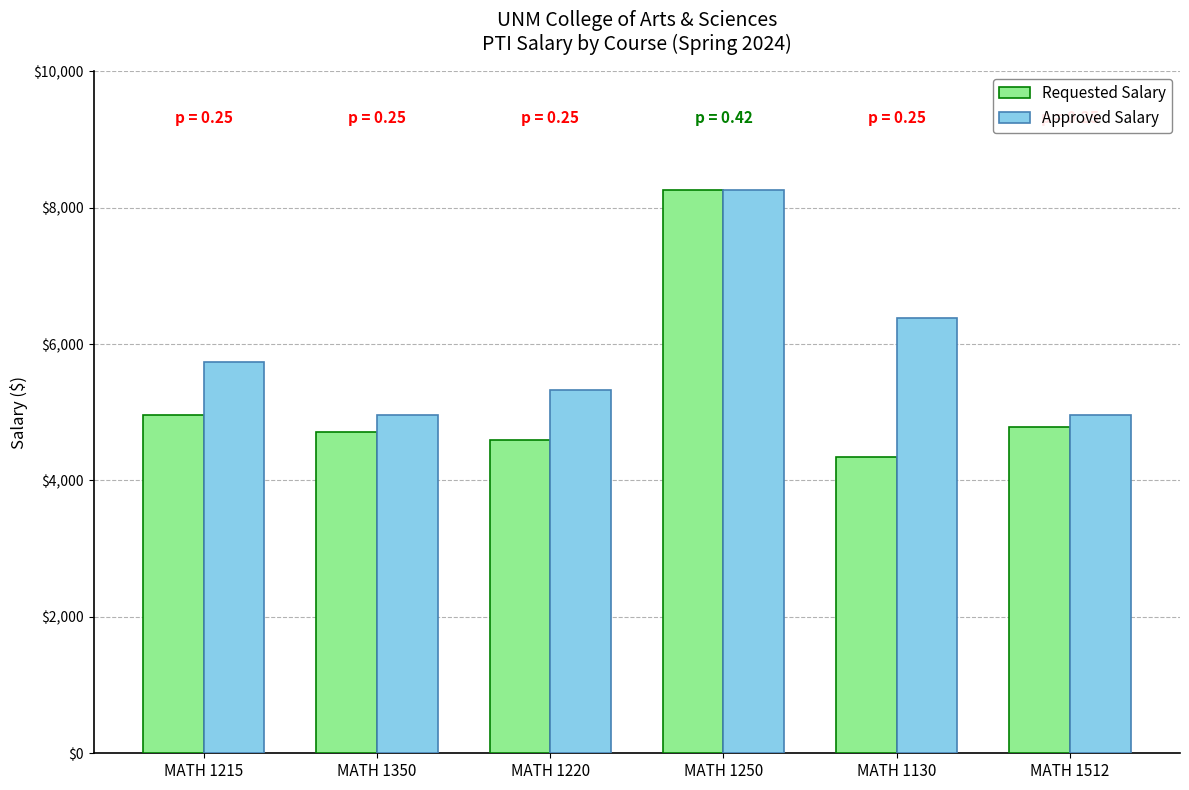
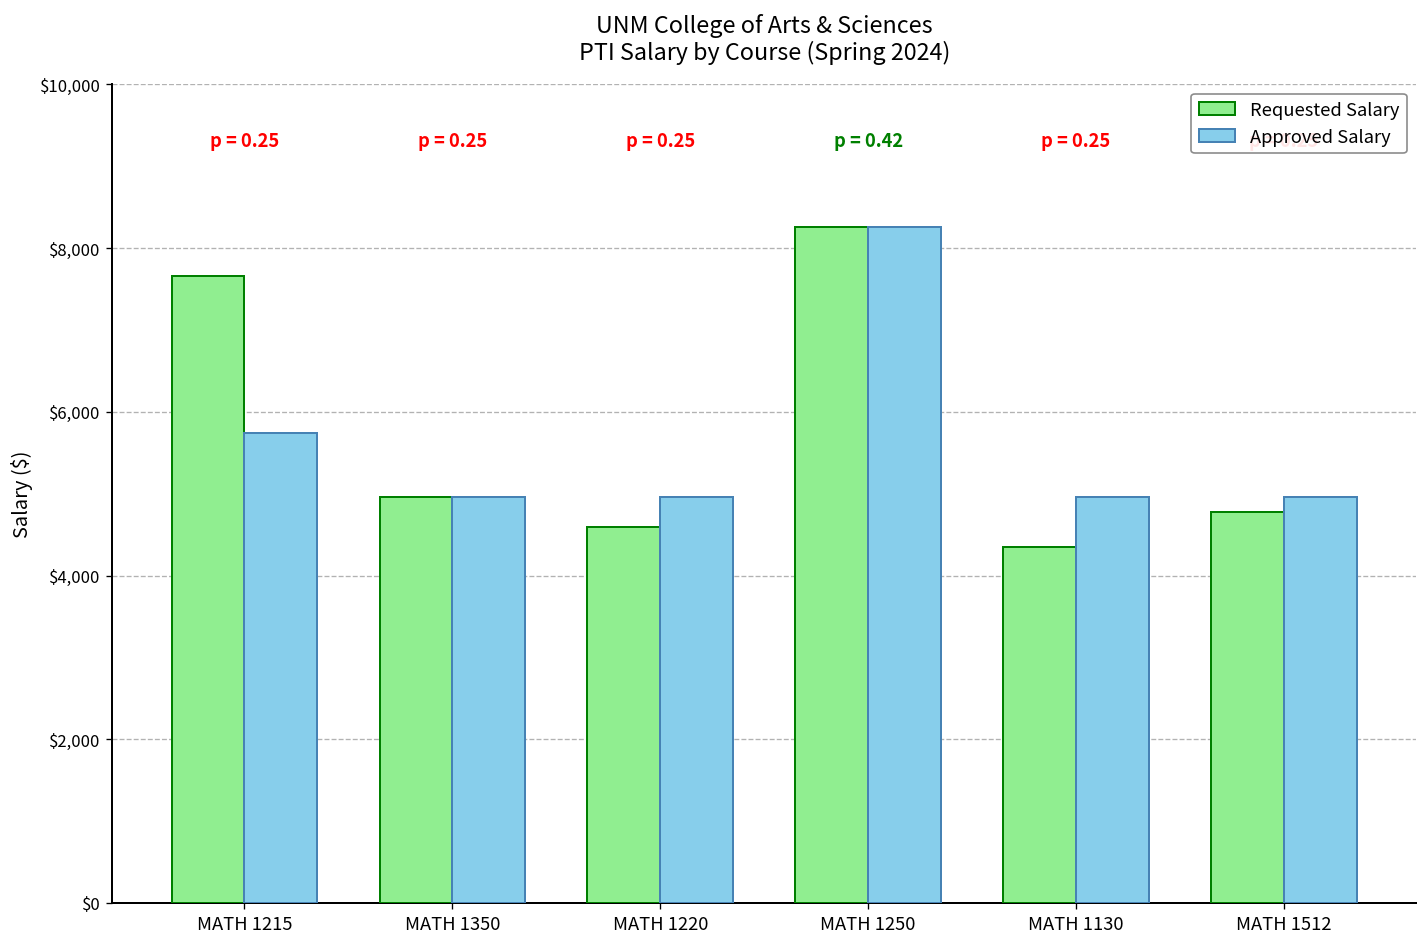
Requested Salary, MATH 1215: $5,000 -> $7,700
Requested Salary, MATH 1350: $4,700 -> $5,000
Approved Salary, MATH 1220: $5,300 -> $5,000
Approved Salary, MATH 1130: $6,400 -> $5,000
